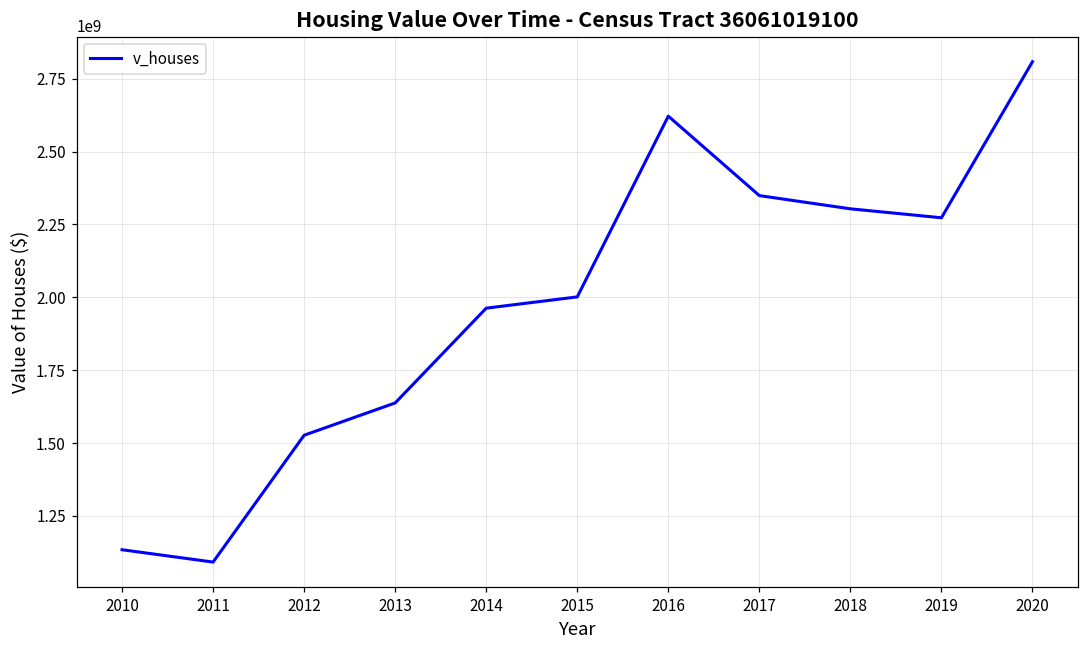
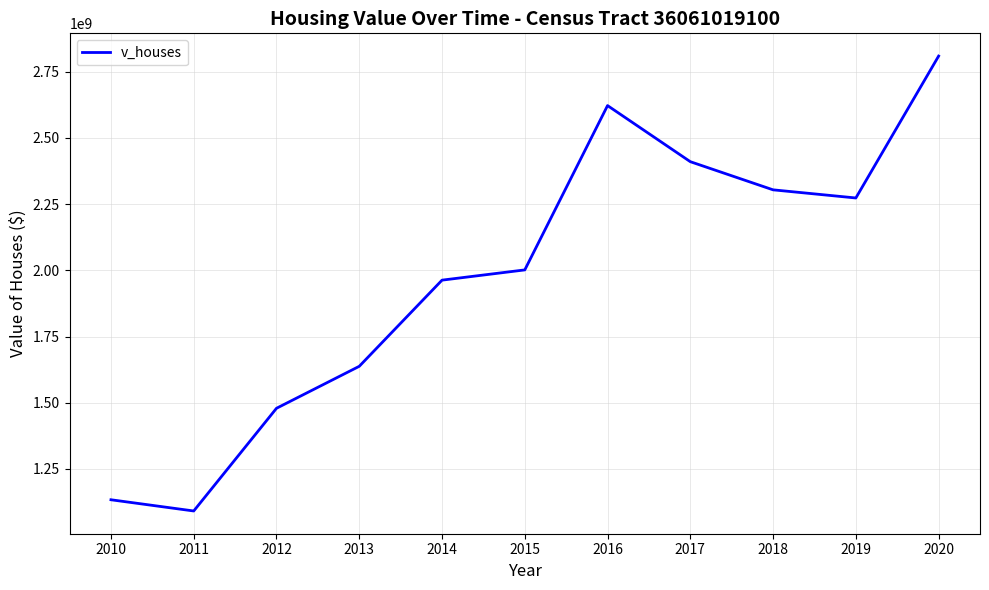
2012: 1530000000 -> 1480000000
2017: 2350000000 -> 2410000000
